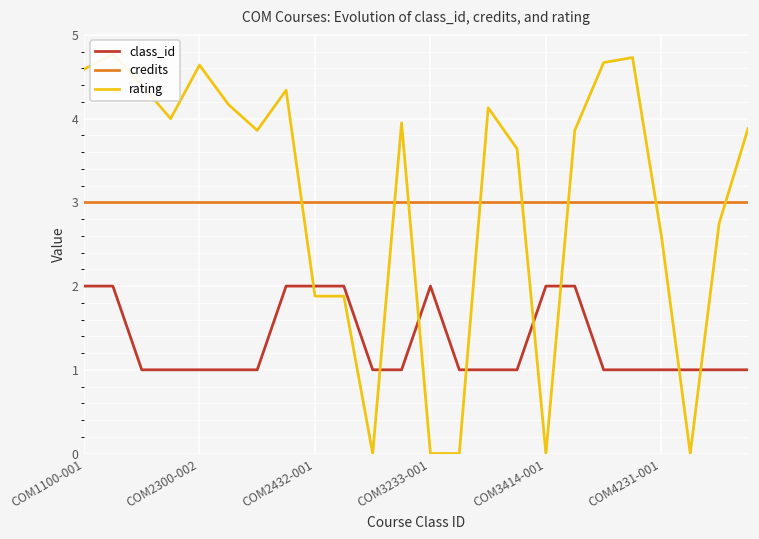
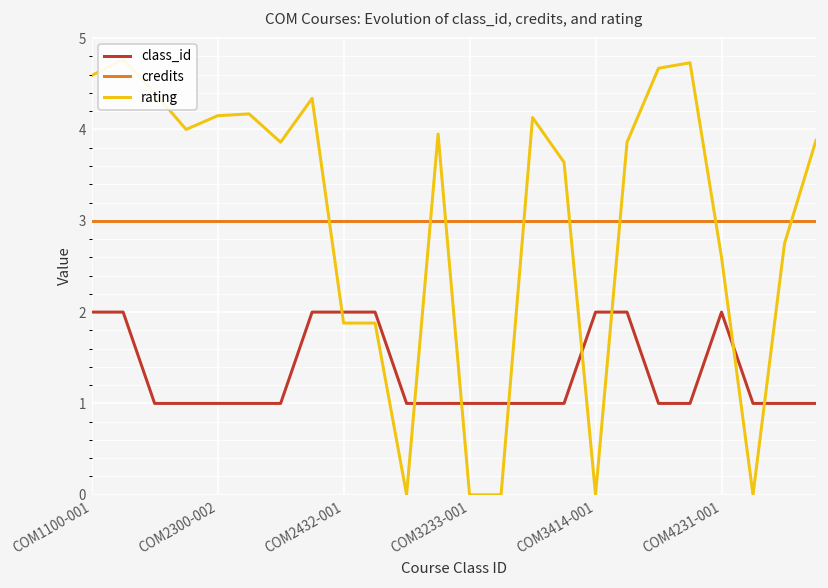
rating, COM2300-002: 4.6 -> 4.2
class_id, COM3233-001: 2 -> 1
class_id, COM4231-001: 1 -> 2
